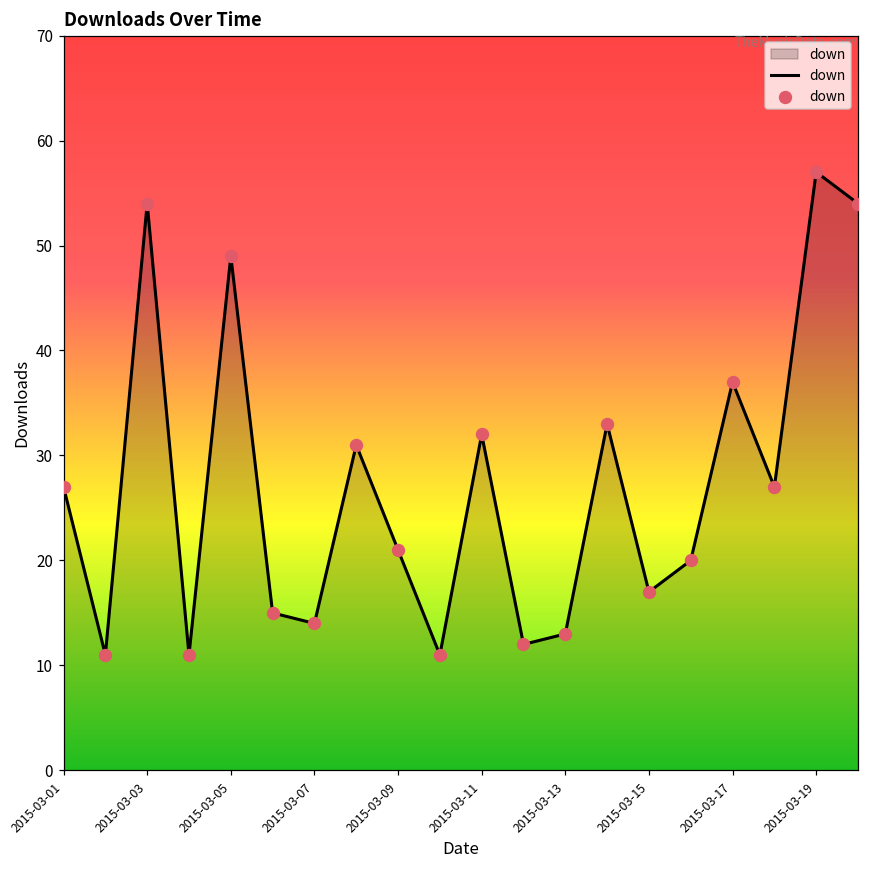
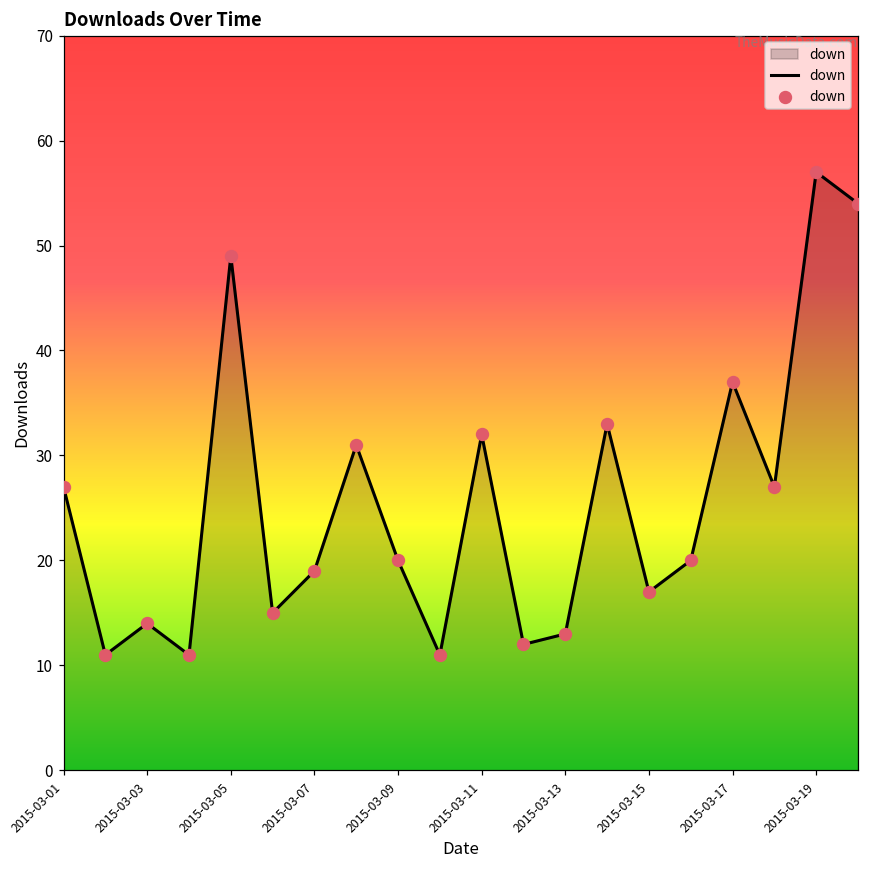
2015-03-03: 54 -> 14
2015-03-07: 14 -> 19
2015-03-09: 21 -> 20
